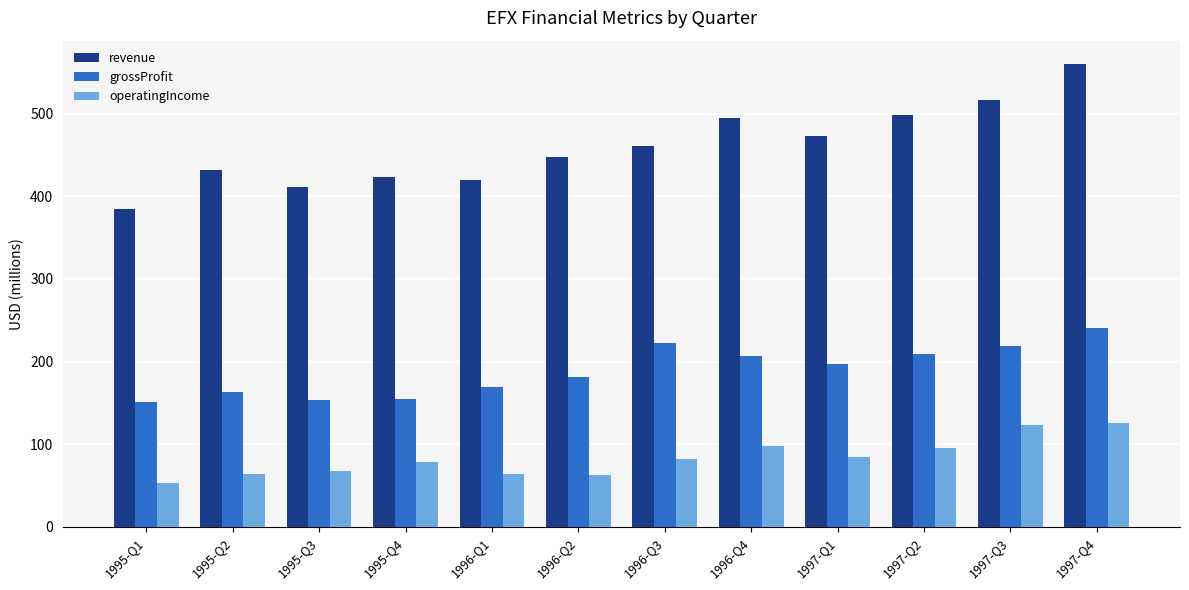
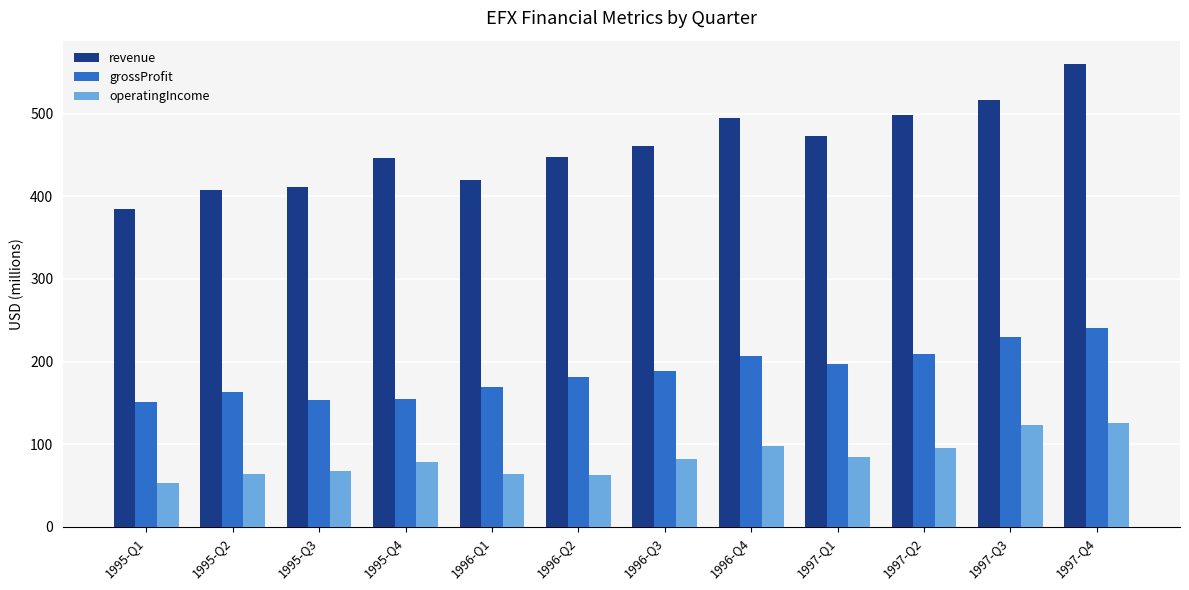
revenue, 1995-Q2: 430 -> 410
revenue, 1995-Q4: 420 -> 450
grossProfit, 1996-Q3: 220 -> 190
grossProfit, 1997-Q3: 220 -> 230
